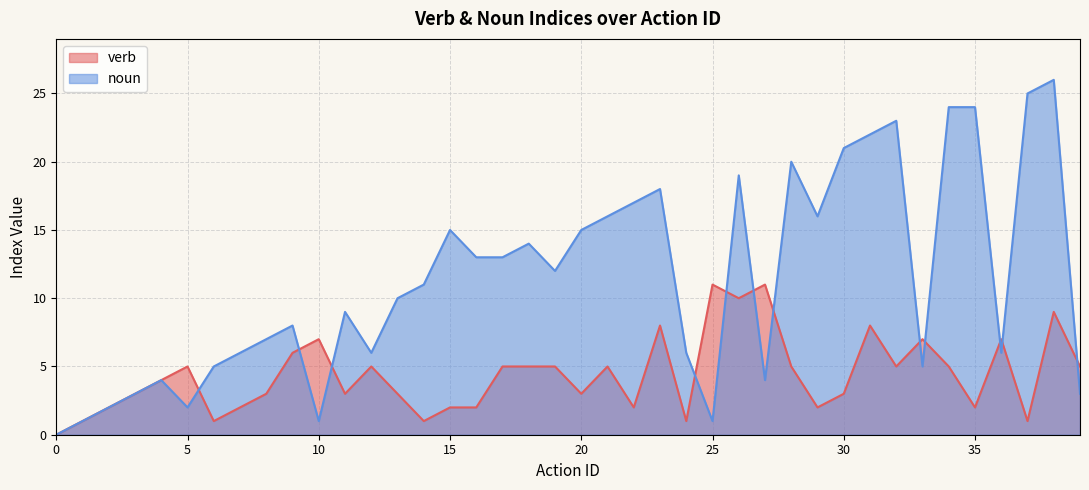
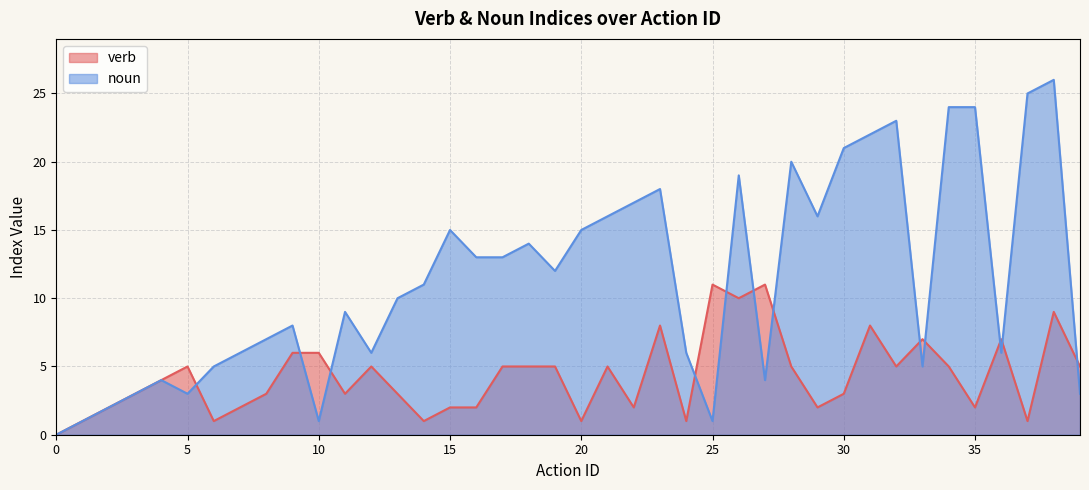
noun, 5: 2 -> 3
verb, 10: 7 -> 6
verb, 20: 3 -> 1
